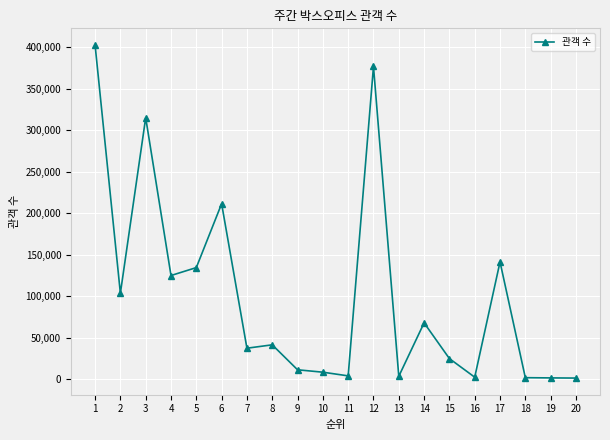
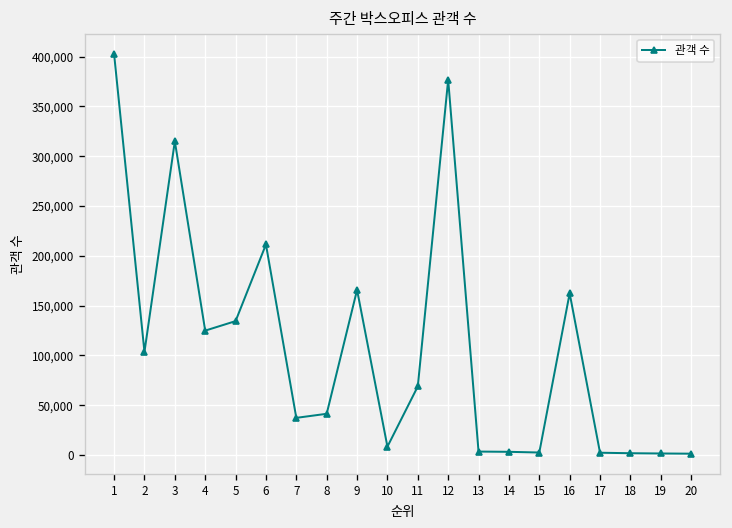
9: 10,000 -> 170,000
11: 0 -> 70,000
14: 70,000 -> 0
15: 20,000 -> 0
16: 0 -> 160,000
17: 140,000 -> 0
